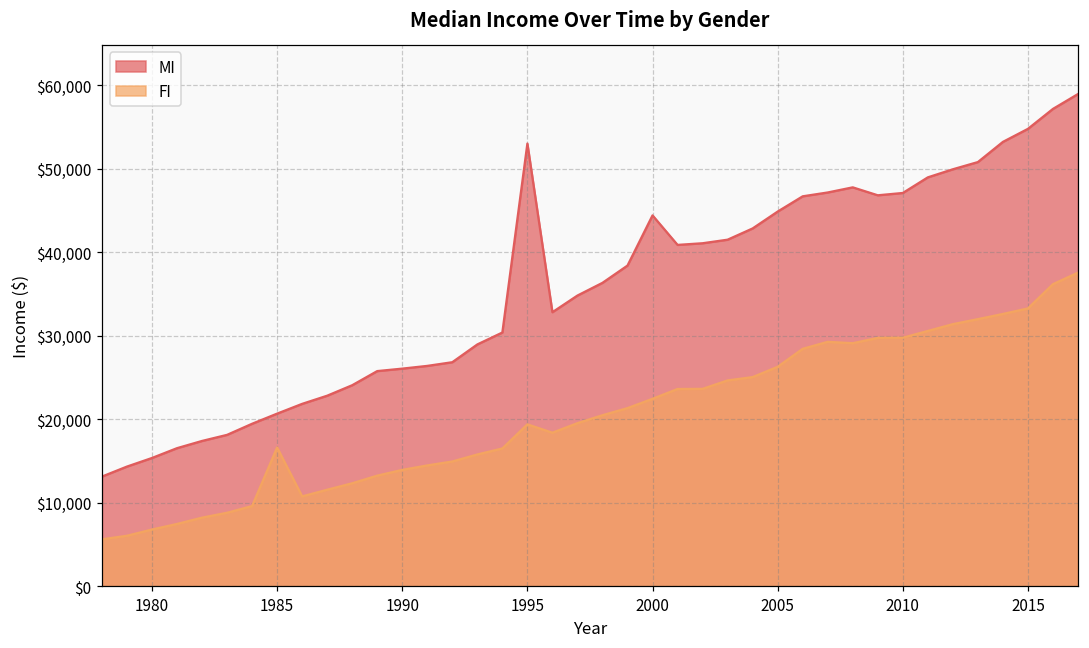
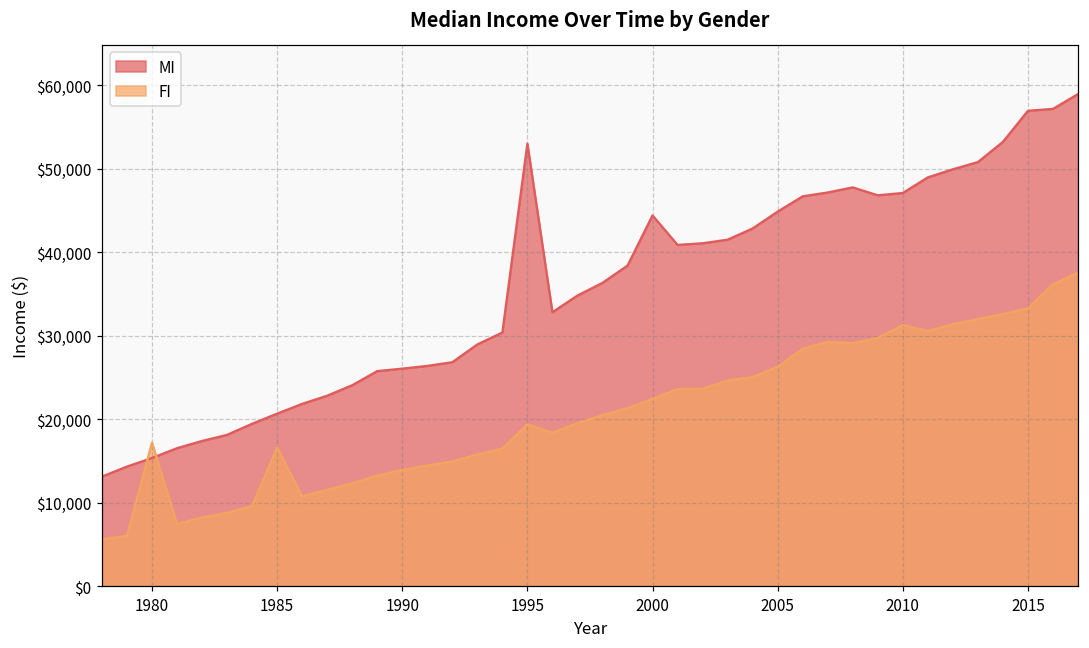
FI, 1980: $7,000 -> $17,000
FI, 2010: $30,000 -> $31,000
MI, 2015: $55,000 -> $57,000
